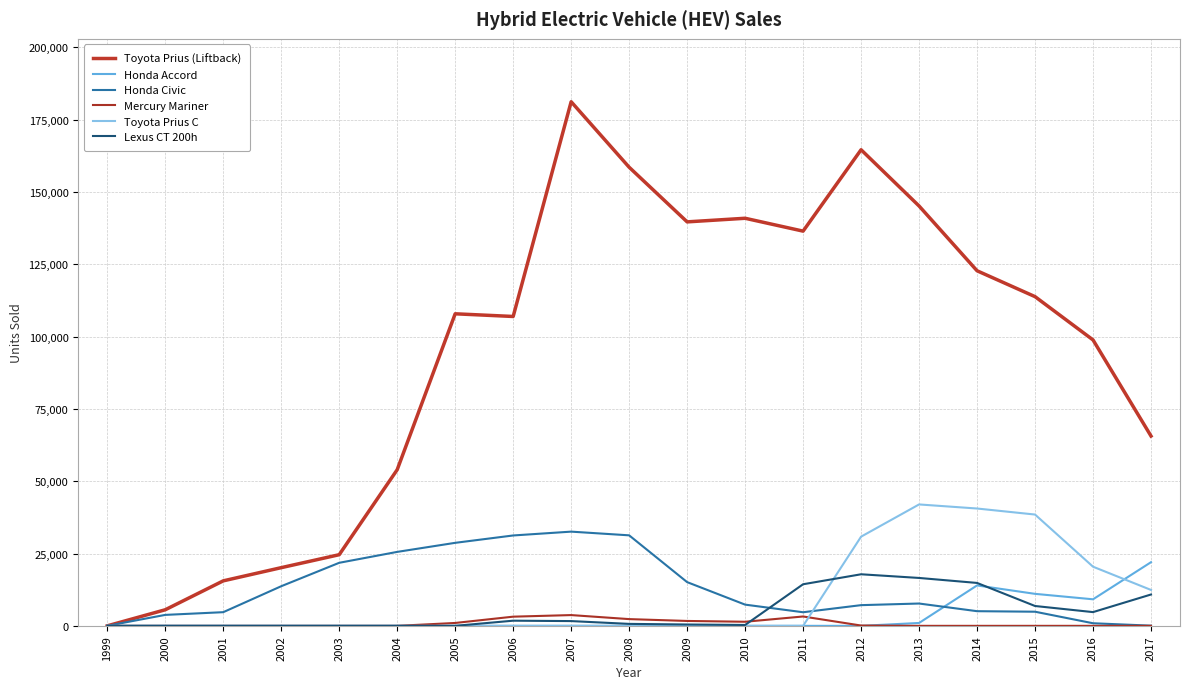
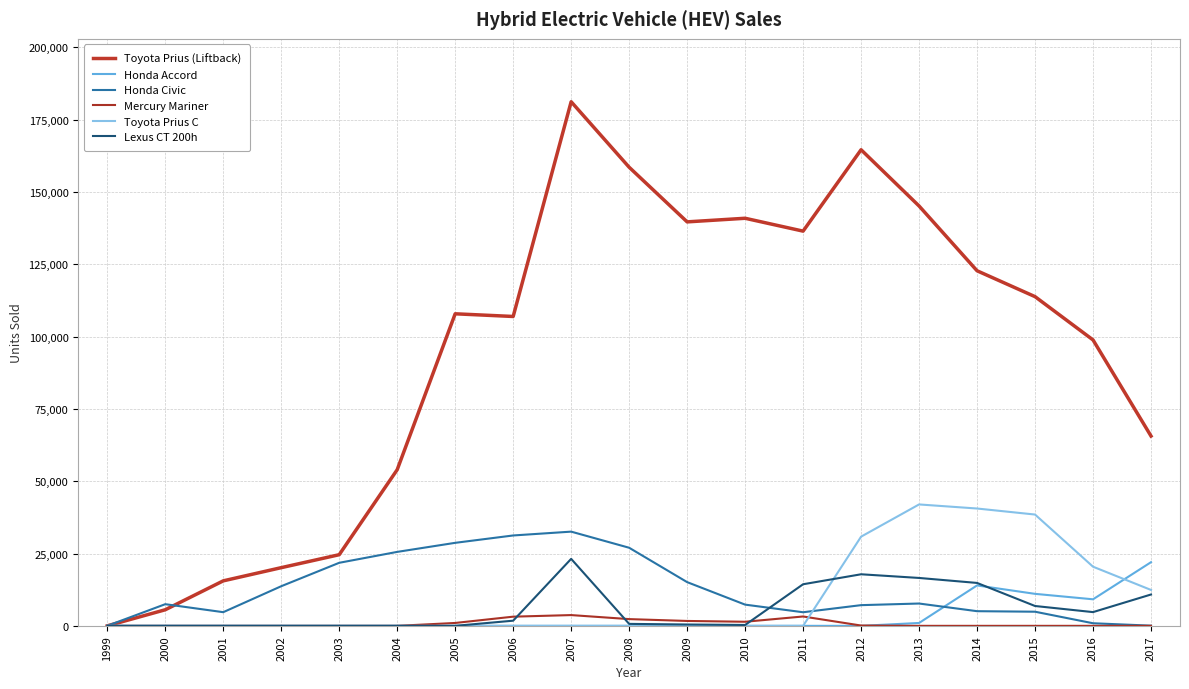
Honda Civic, 2000: 4,000 -> 7,000
Lexus CT 200h, 2007: 2,000 -> 23,000
Honda Civic, 2008: 31,000 -> 27,000
